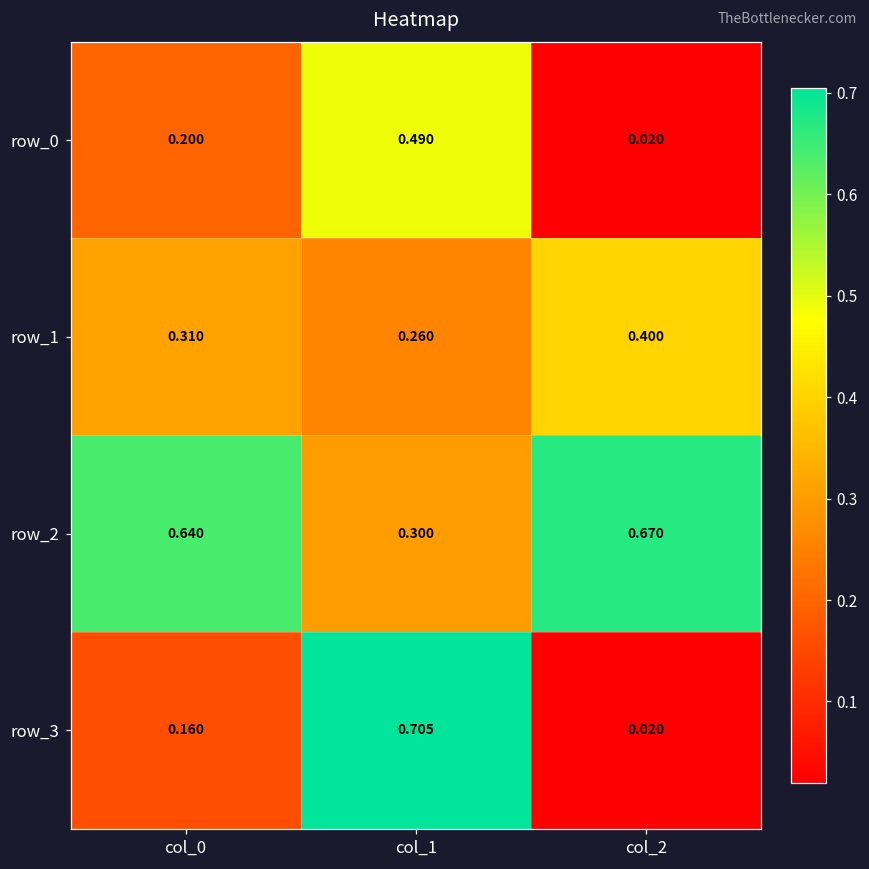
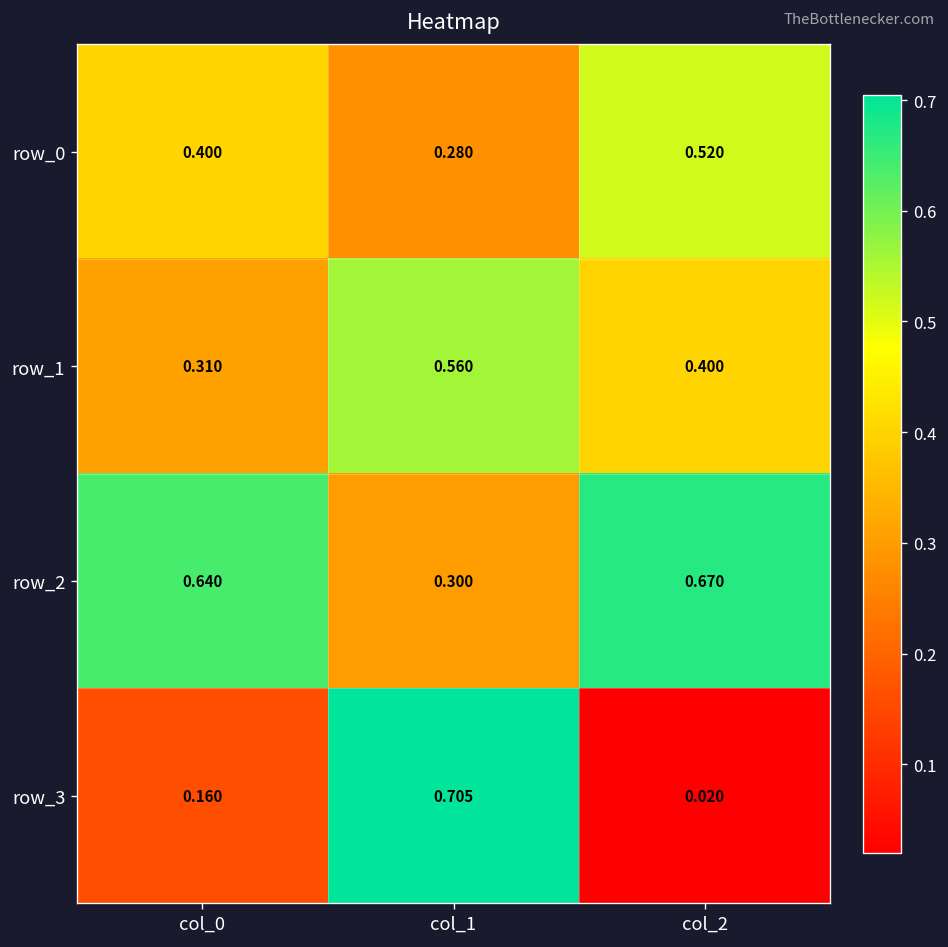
row_0, col_0: 0.200 -> 0.400
row_0, col_1: 0.490 -> 0.280
row_0, col_2: 0.020 -> 0.520
row_1, col_1: 0.260 -> 0.560
